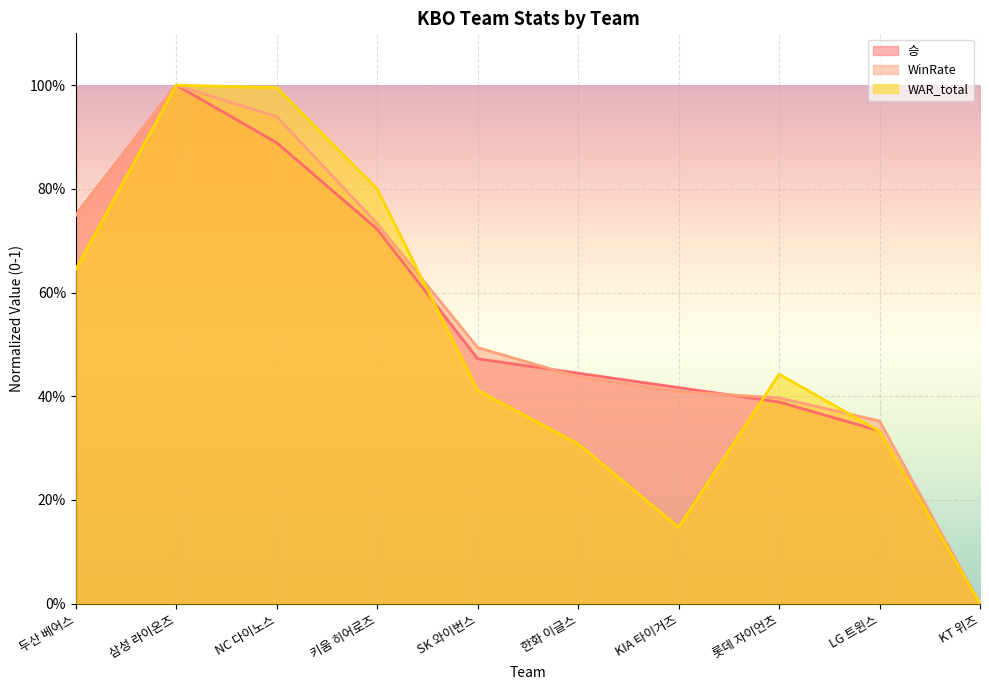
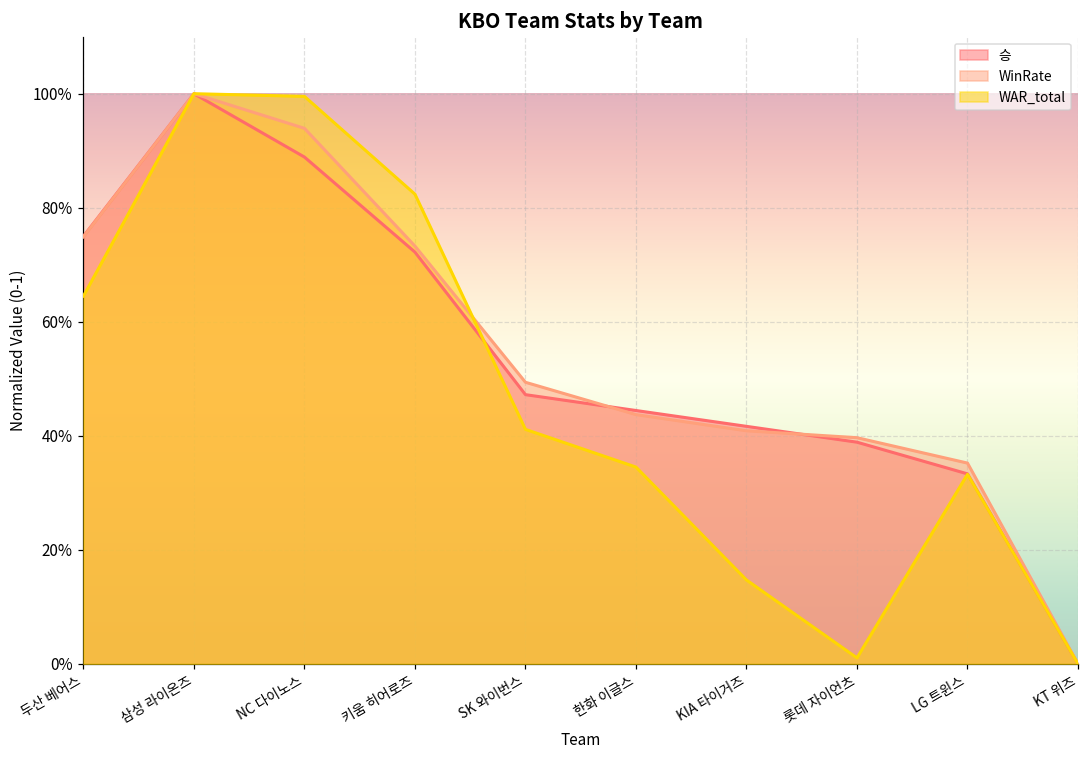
WAR_total, 키움 히어로즈: 80% -> 82%
WAR_total, 한화 이글스: 31% -> 35%
WAR_total, 롯데 자이언츠: 44% -> 1%
